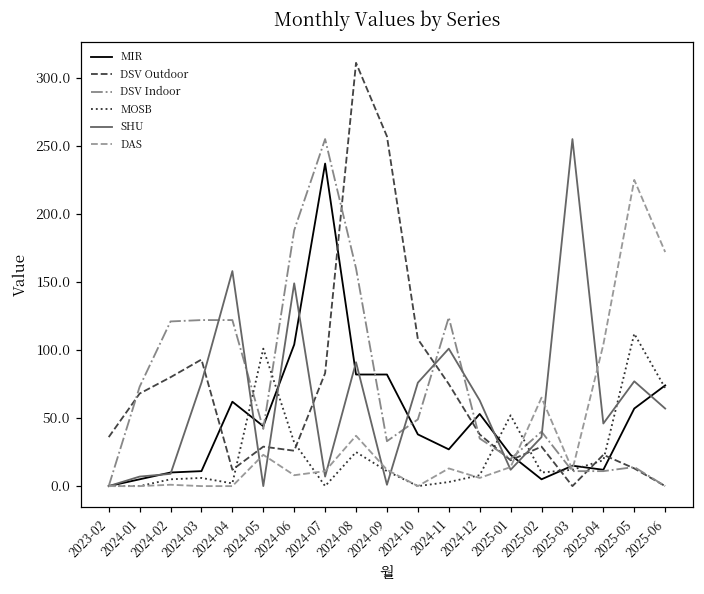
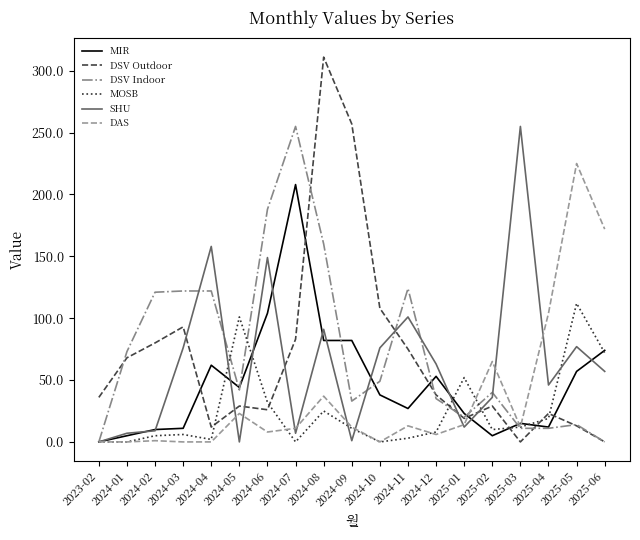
MIR, 2024-07: 237 -> 208
